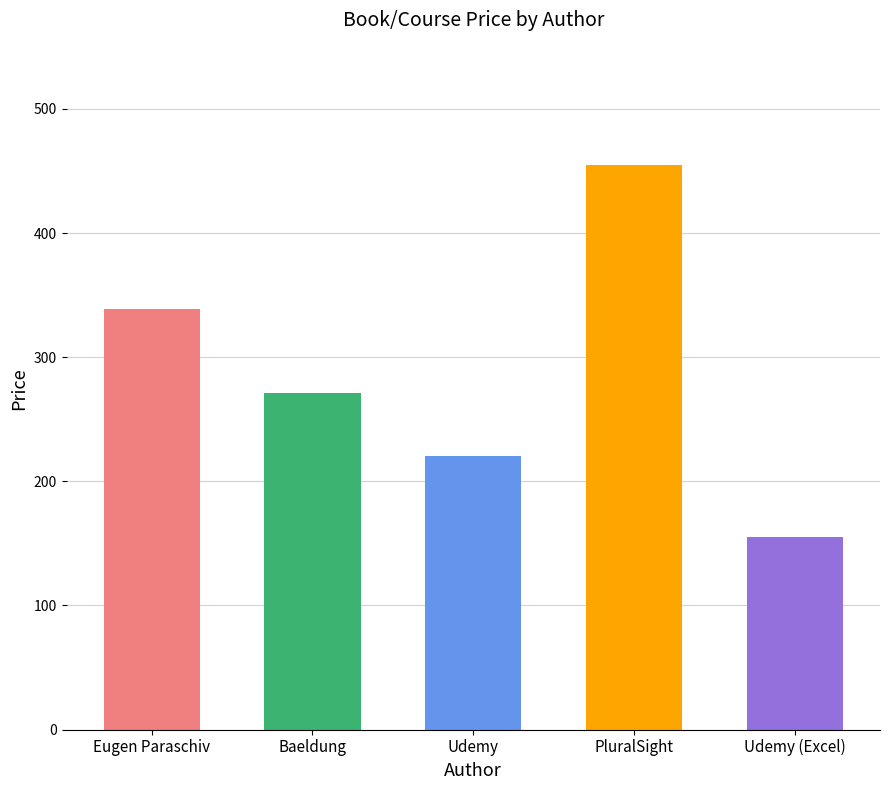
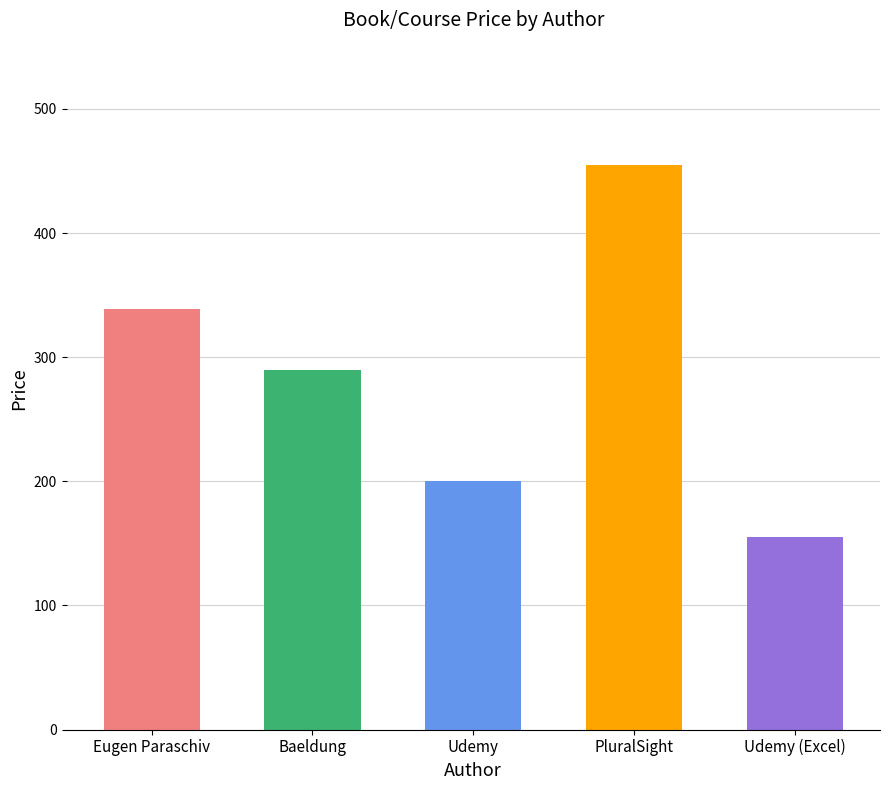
Baeldung: 271 -> 290
Udemy: 220 -> 200
